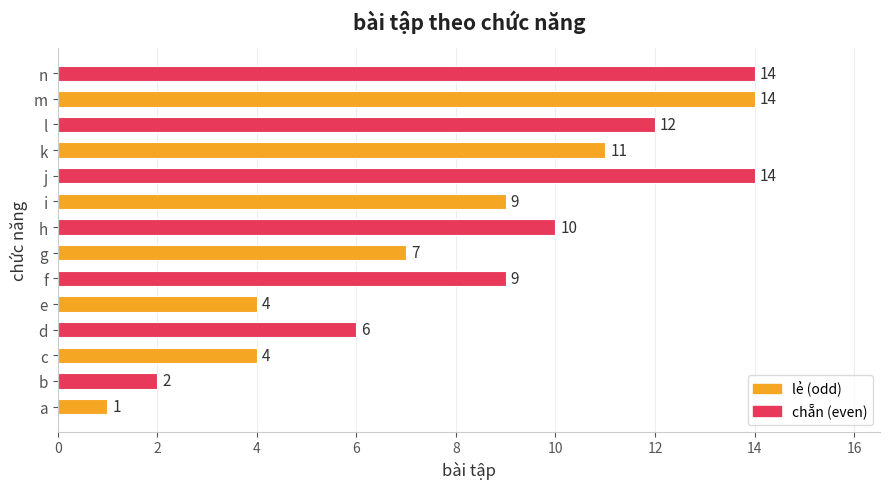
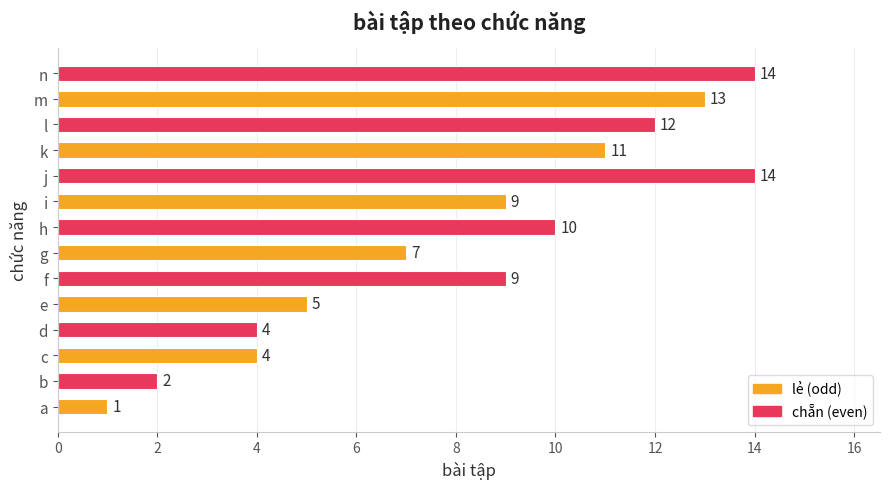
m: 14 -> 13
e: 4 -> 5
d: 6 -> 4
